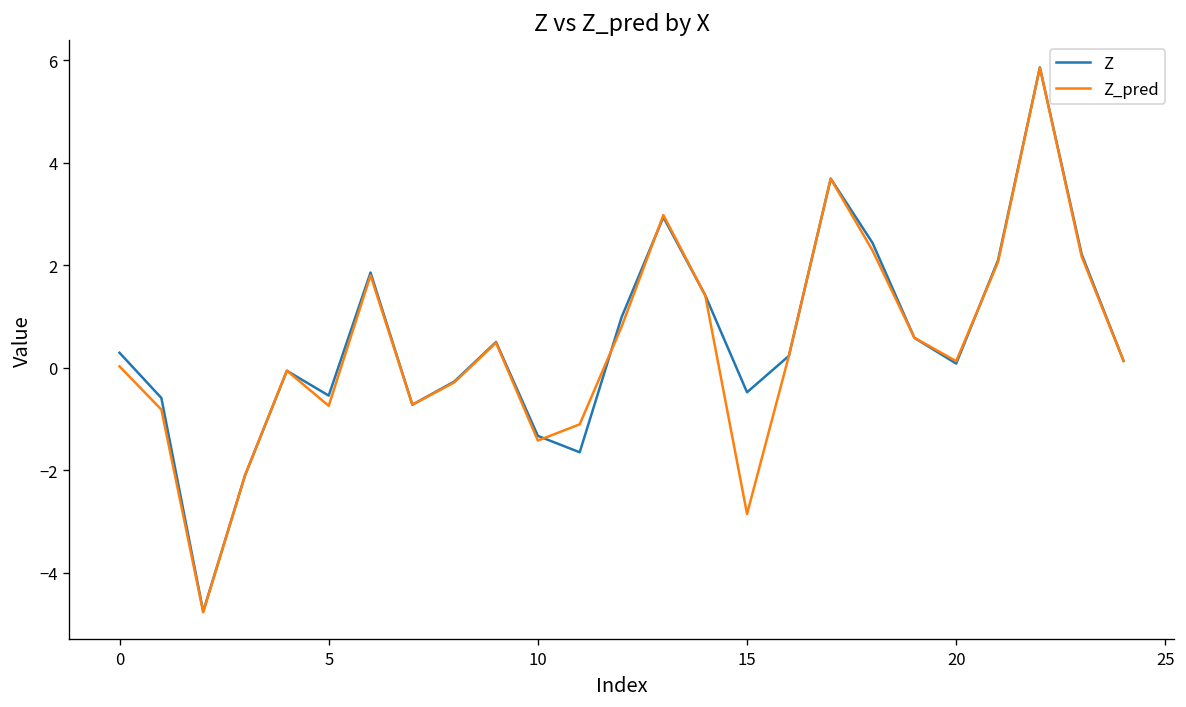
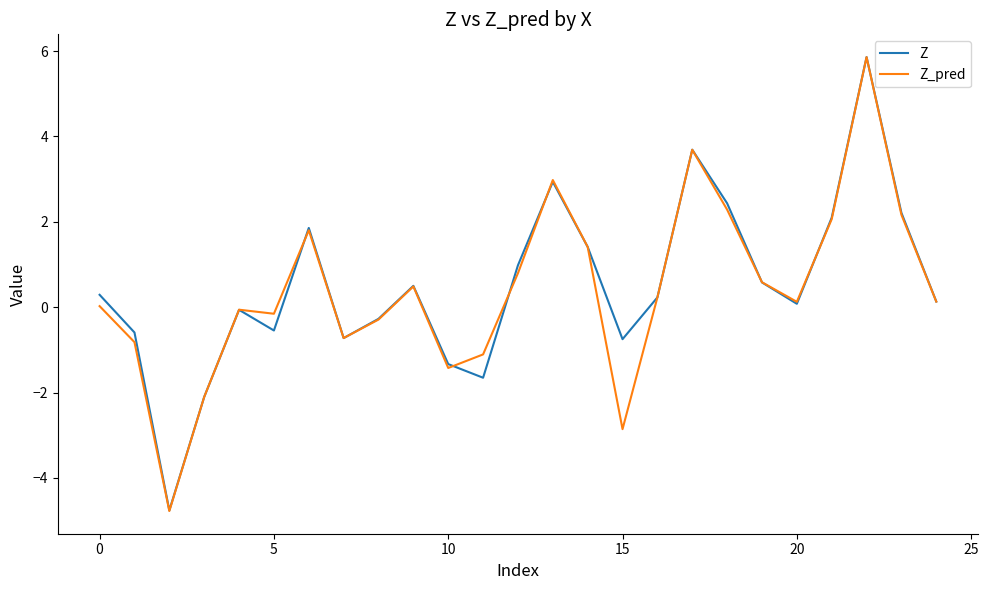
Z_pred, 5: -0.7 -> -0.2
Z, 15: -0.5 -> -0.7
